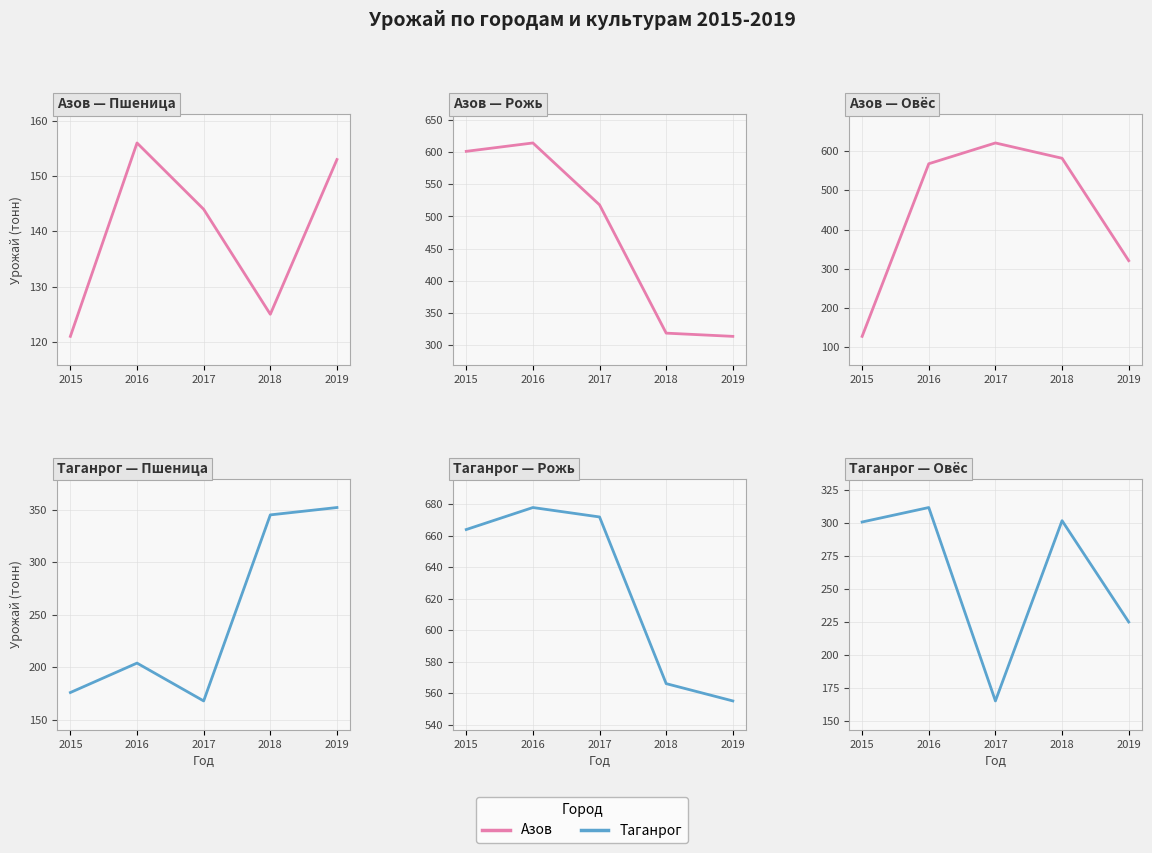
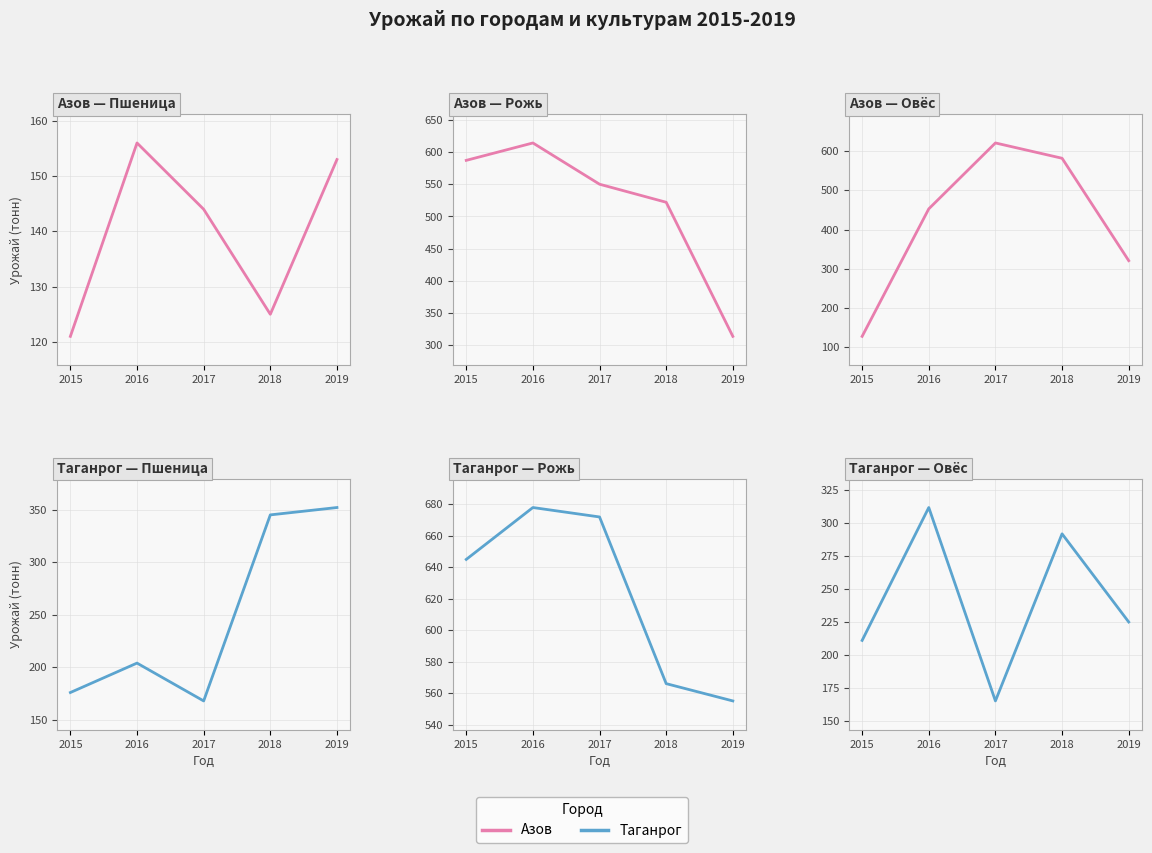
Азов — Рожь, 2015: 600 -> 590
Азов — Рожь, 2017: 520 -> 550
Азов — Рожь, 2018: 320 -> 520
Азов — Овёс, 2016: 570 -> 450
Таганрог — Рожь, 2015: 664 -> 645
Таганрог — Овёс, 2015: 301 -> 211
Таганрог — Овёс, 2018: 302 -> 292
